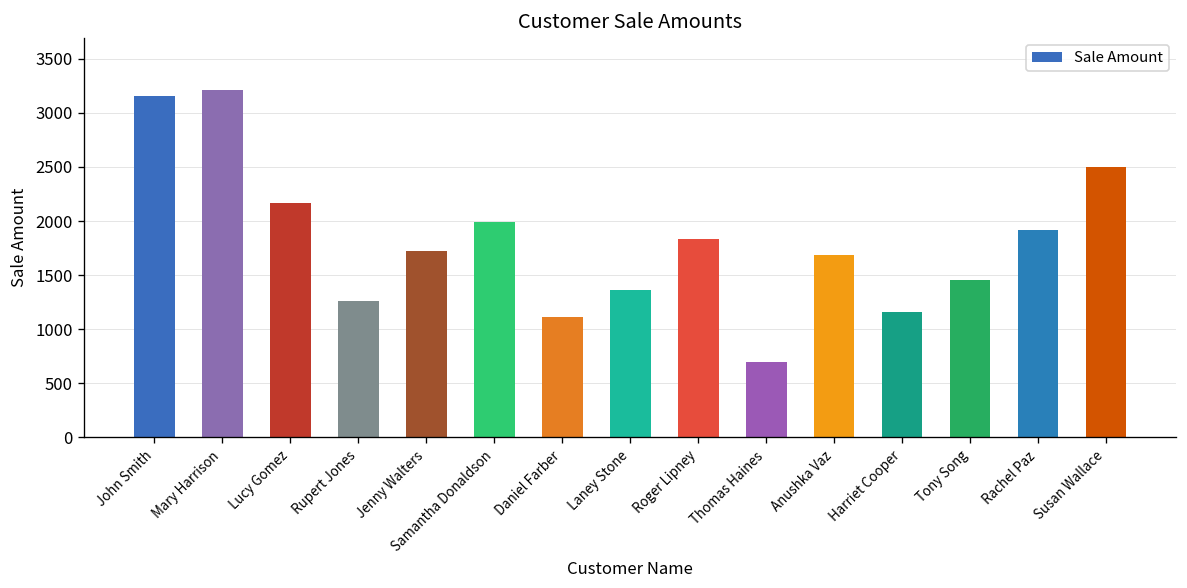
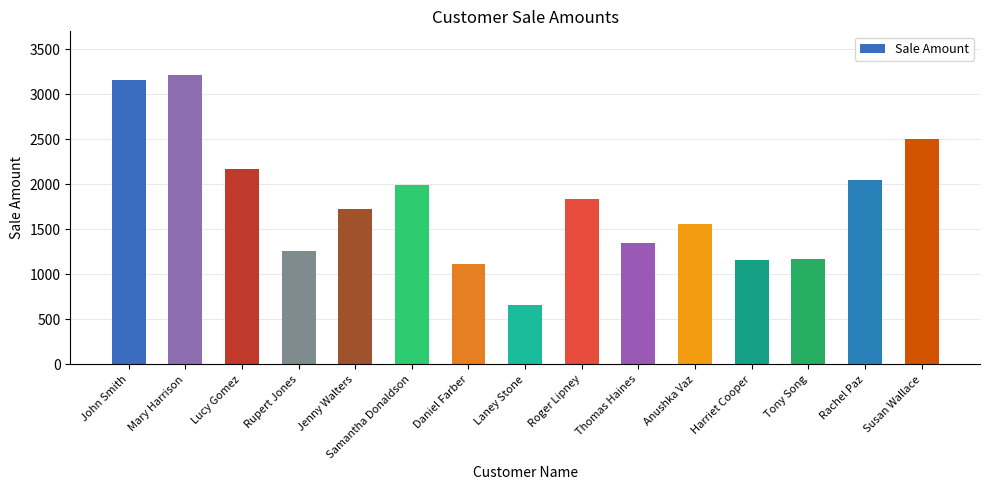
Laney Stone: 1400 -> 700
Thomas Haines: 700 -> 1300
Anushka Vaz: 1700 -> 1600
Tony Song: 1500 -> 1200
Rachel Paz: 1900 -> 2000
